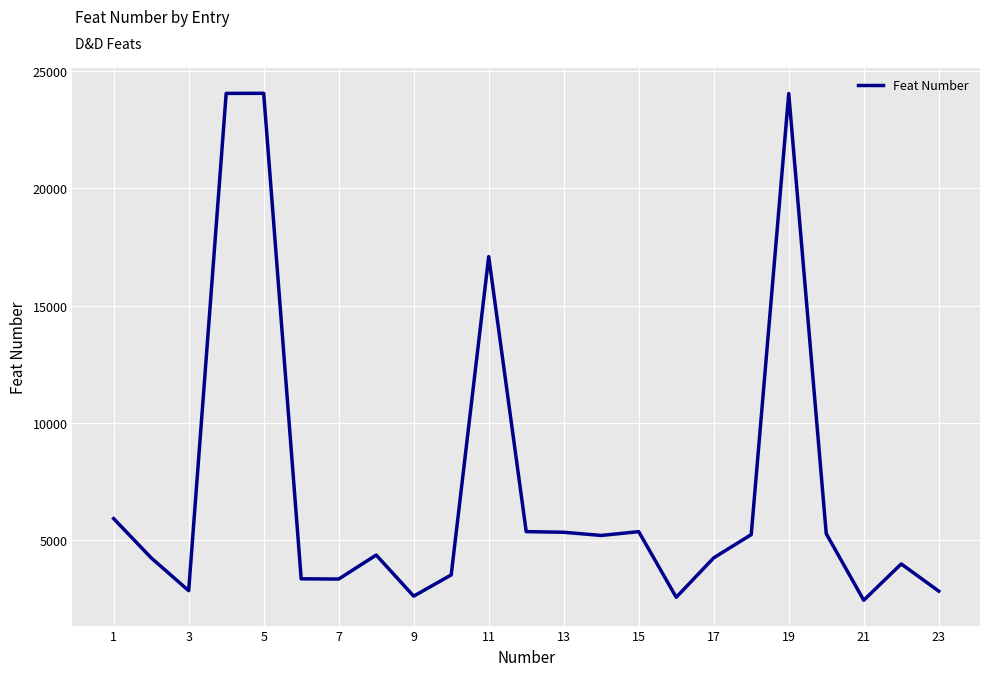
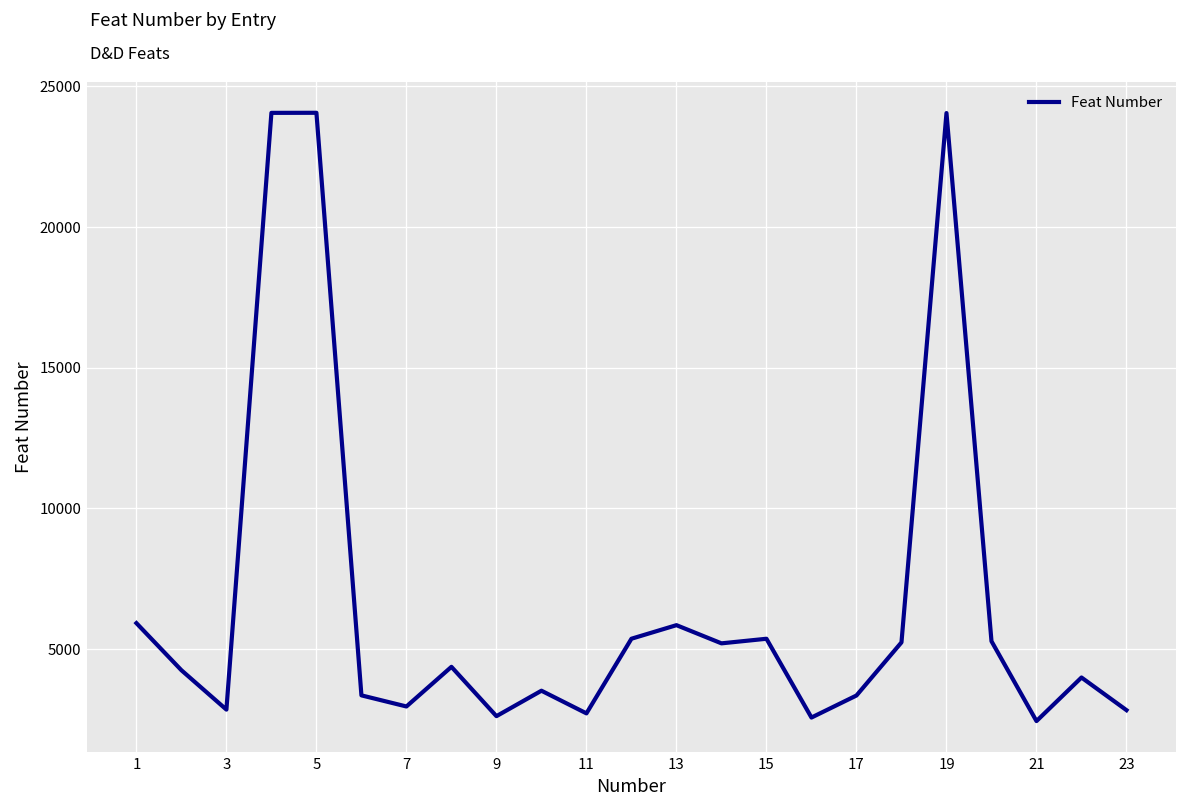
7: 3300 -> 3000
11: 17100 -> 2700
13: 5300 -> 5800
17: 4200 -> 3400
